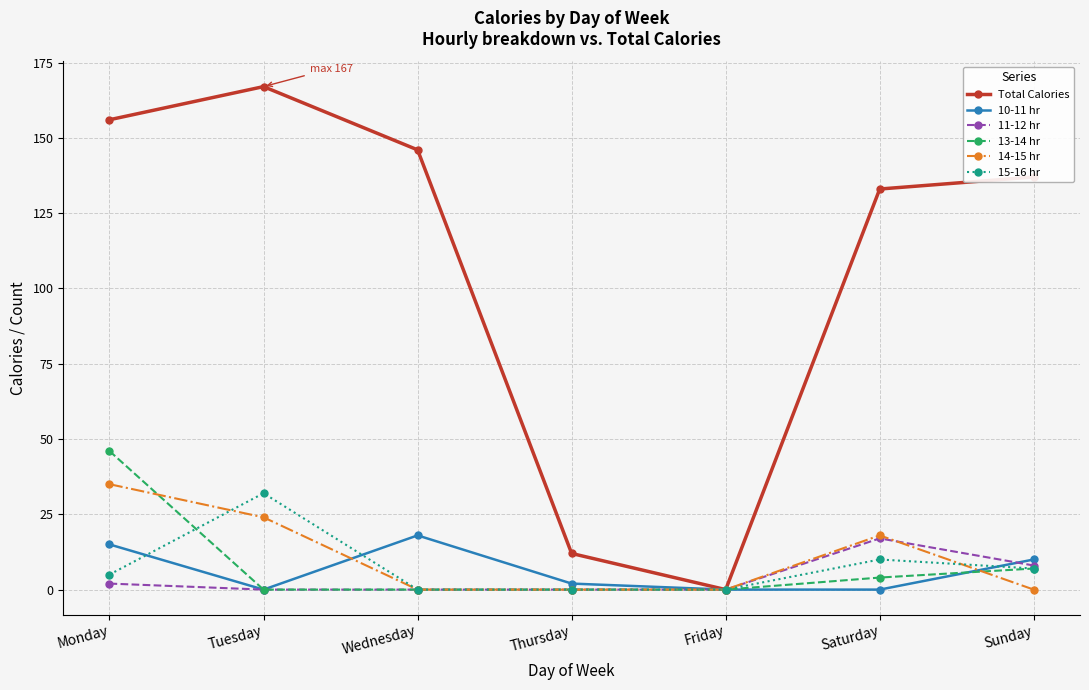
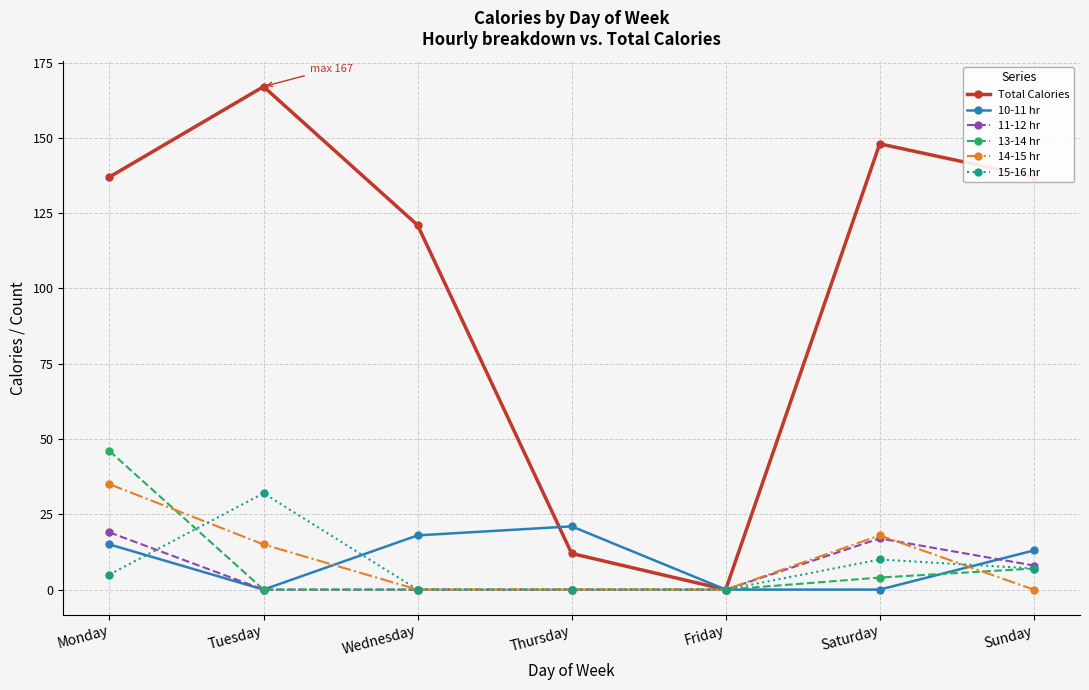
Total Calories, Monday: 156 -> 137
11-12 hr, Monday: 2 -> 19
14-15 hr, Tuesday: 24 -> 15
Total Calories, Wednesday: 146 -> 121
10-11 hr, Thursday: 2 -> 21
Total Calories, Saturday: 133 -> 148
10-11 hr, Sunday: 10 -> 13
